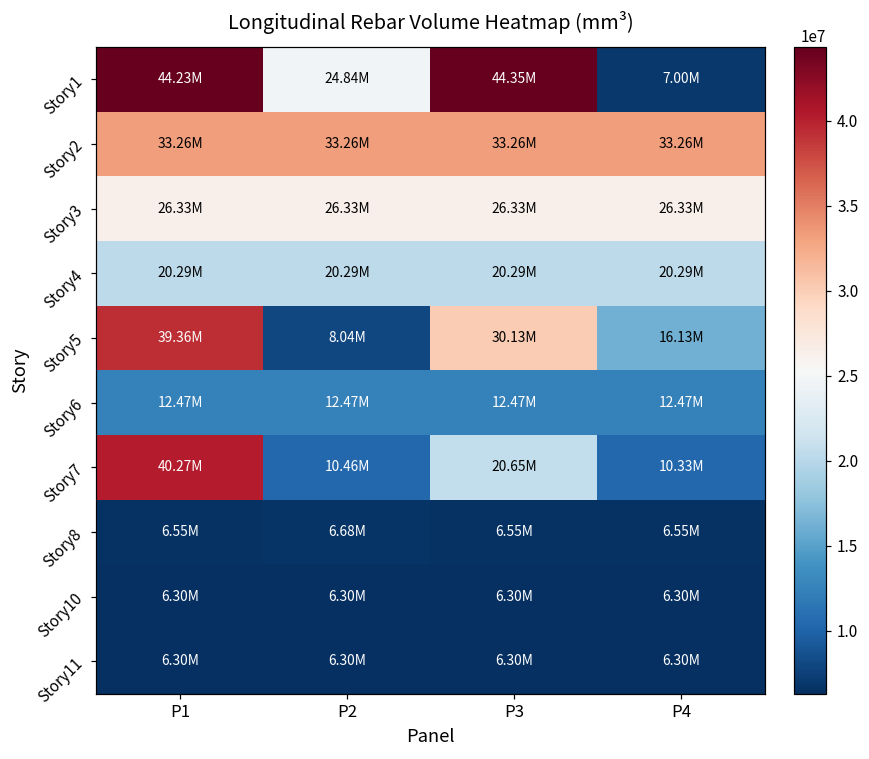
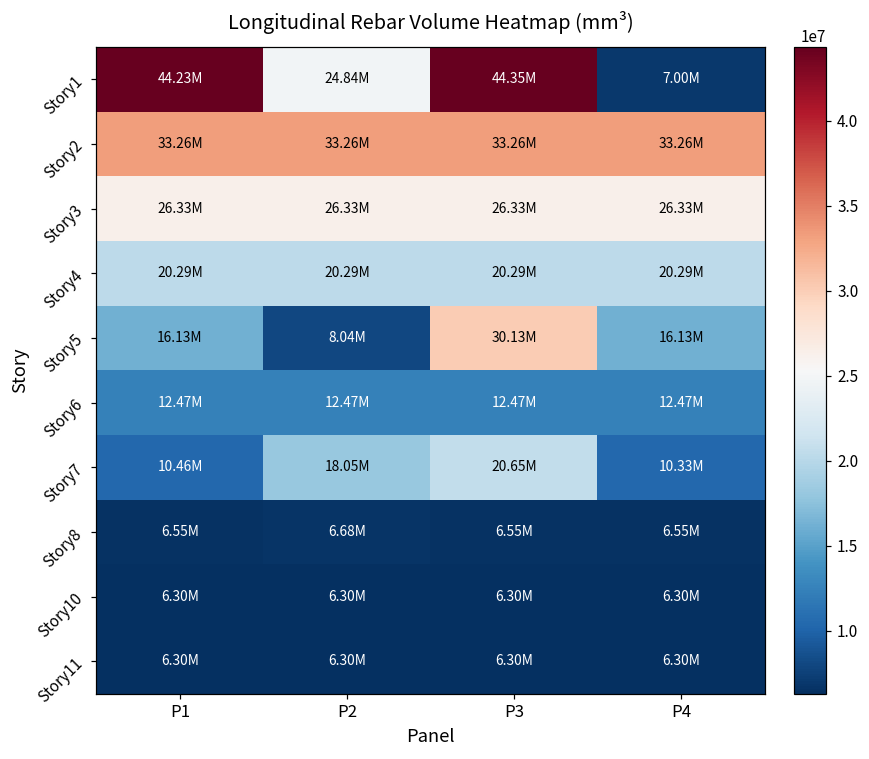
Story5, P1: 39.36M -> 16.13M
Story7, P1: 40.27M -> 10.46M
Story7, P2: 10.46M -> 18.05M
